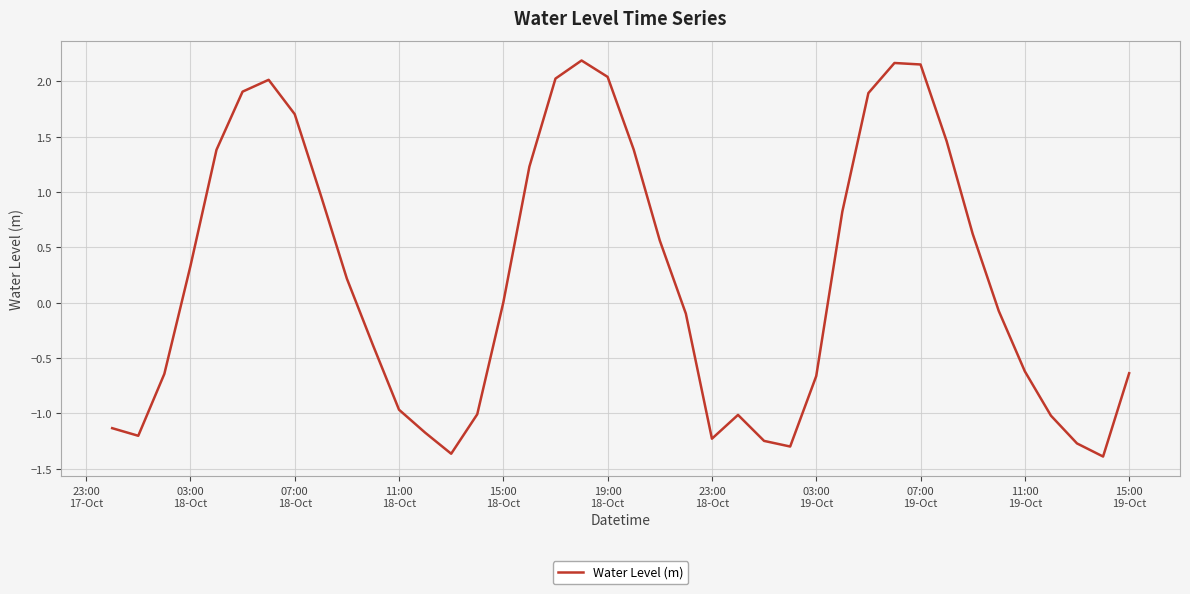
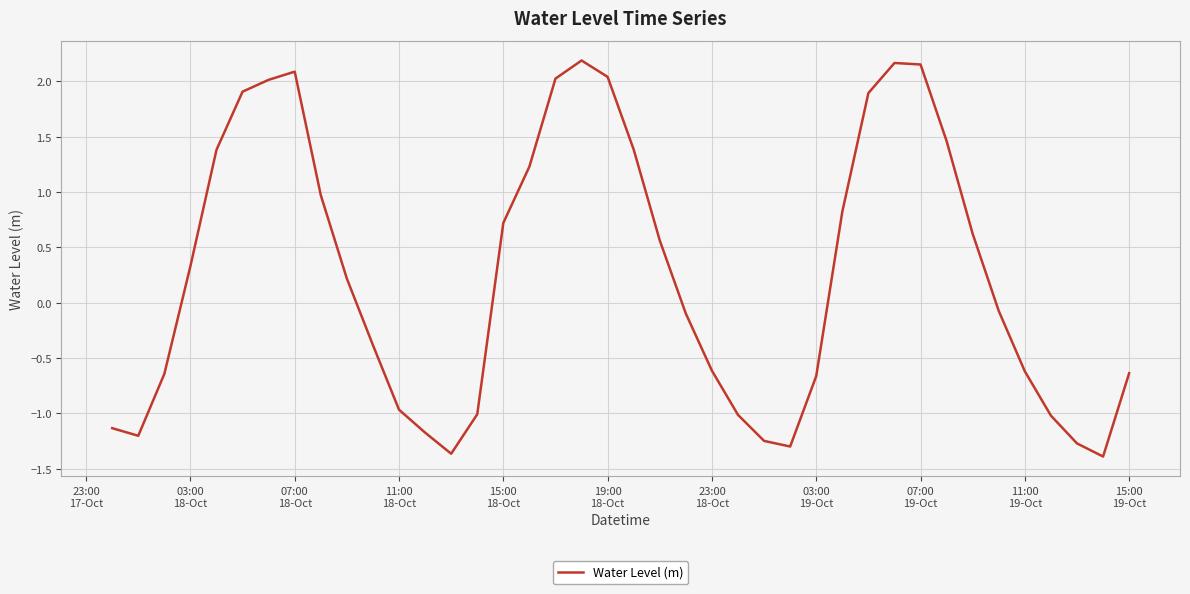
07:00 18-Oct: 1.70 -> 2.09
15:00 18-Oct: 0.00 -> 0.72
23:00 18-Oct: -1.23 -> -0.61
